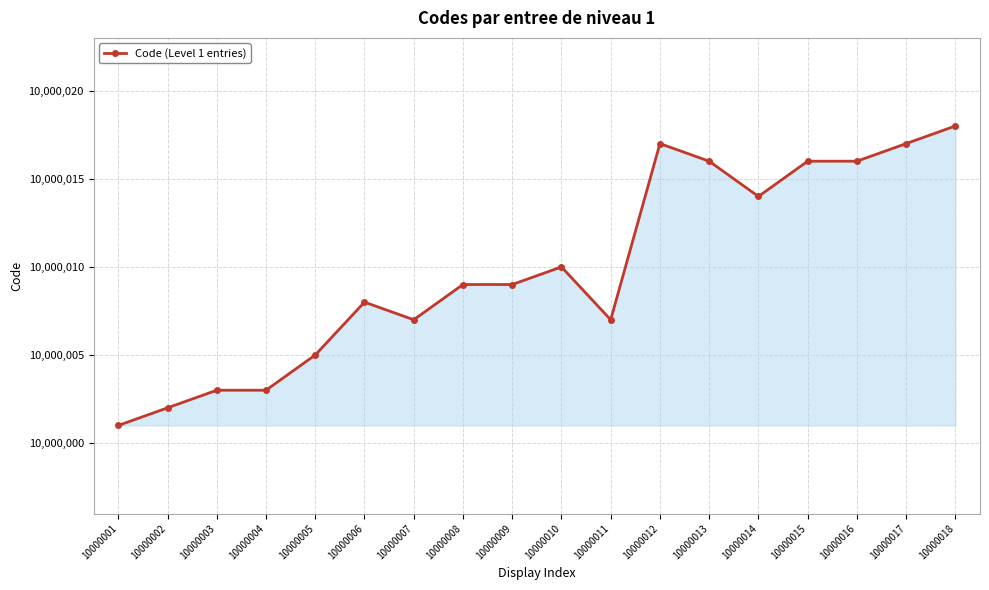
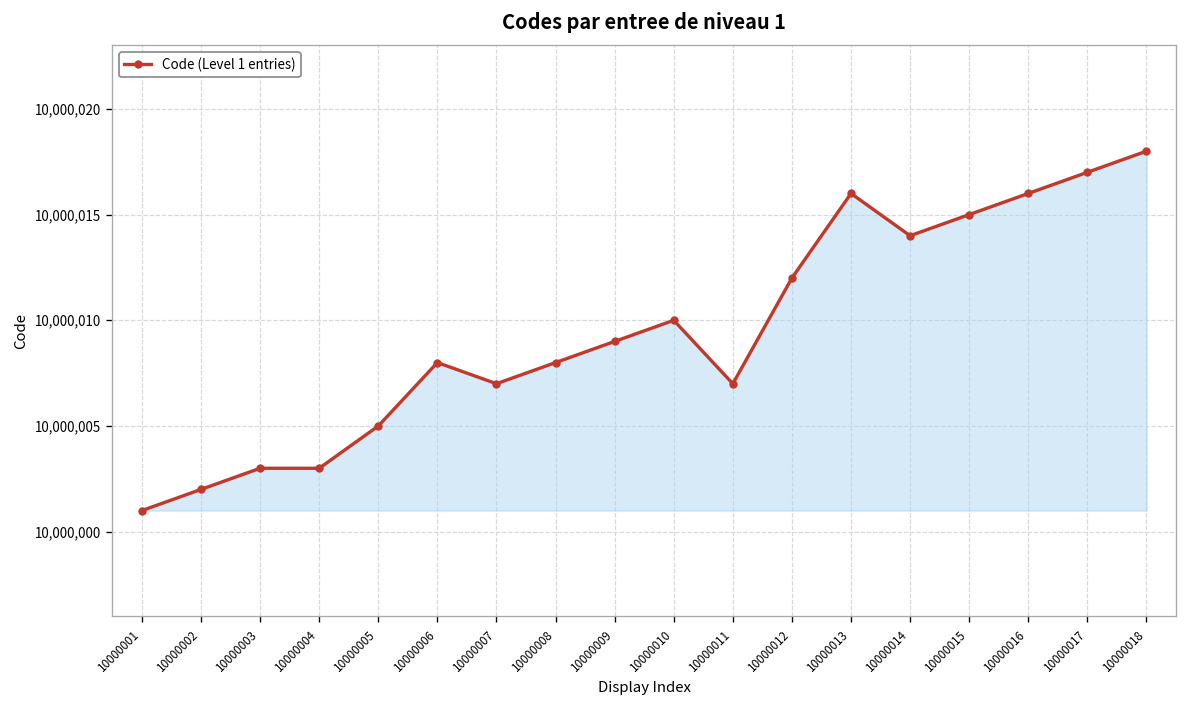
10000008: 10,000,009 -> 10,000,008
10000012: 10,000,017 -> 10,000,012
10000015: 10,000,016 -> 10,000,015
